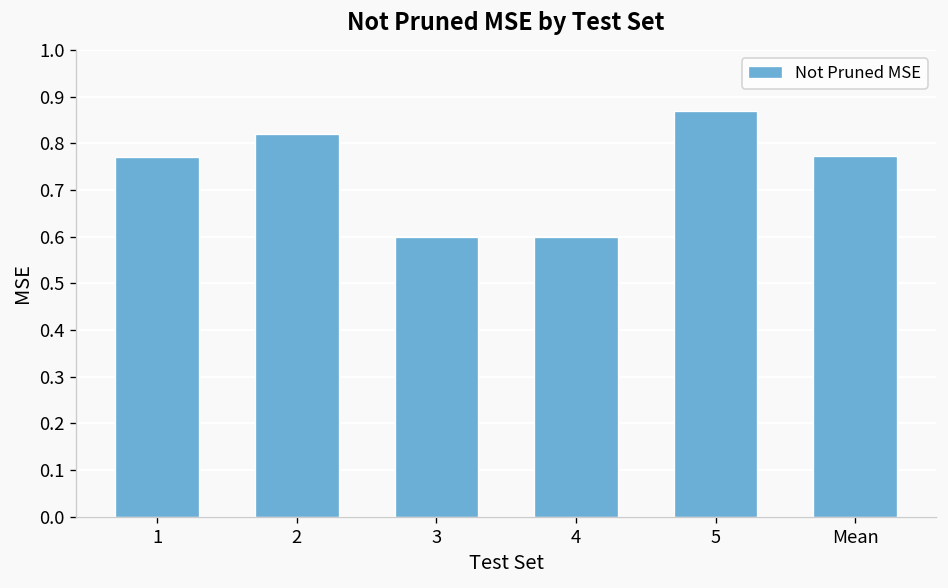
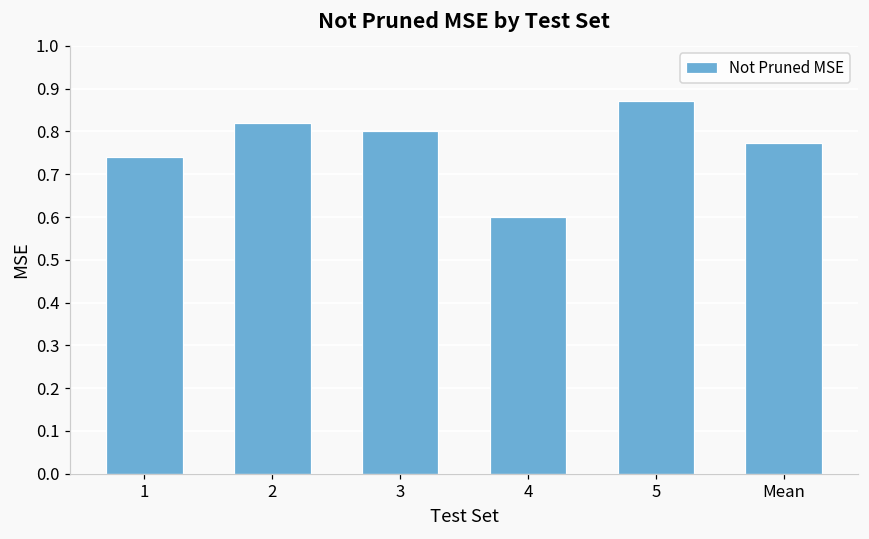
1: 0.77 -> 0.74
3: 0.6 -> 0.8
